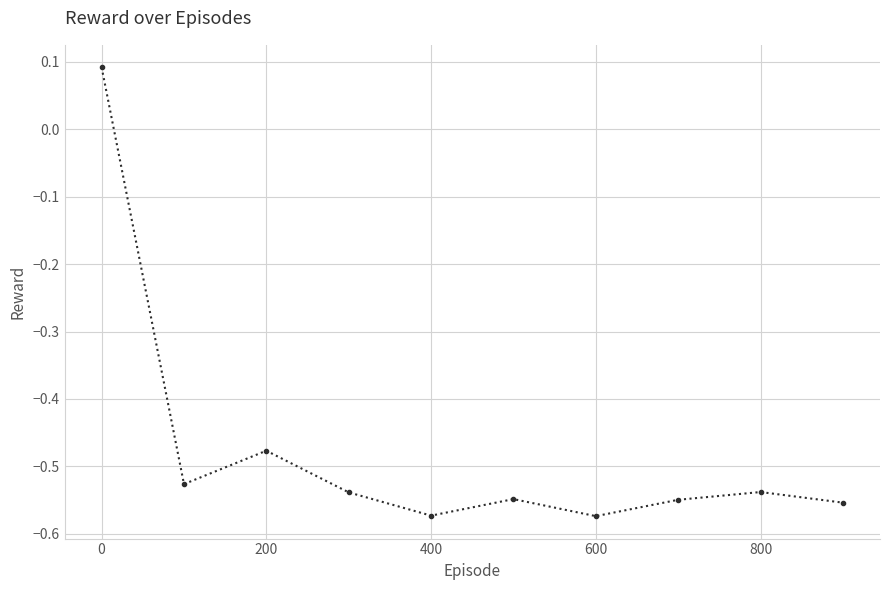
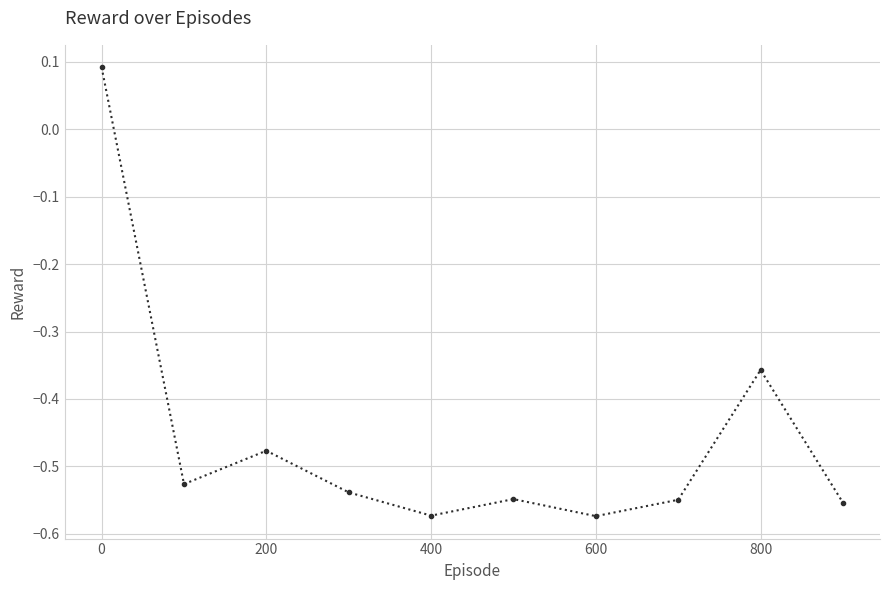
800: -0.54 -> -0.36
